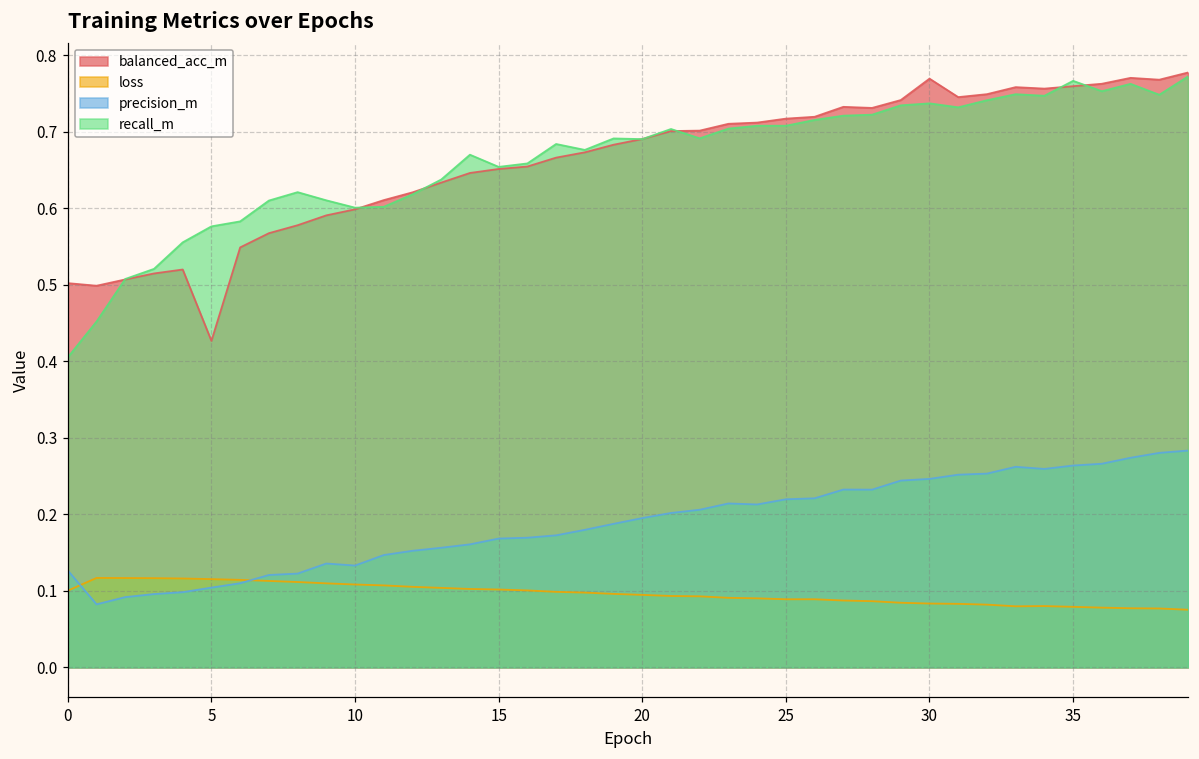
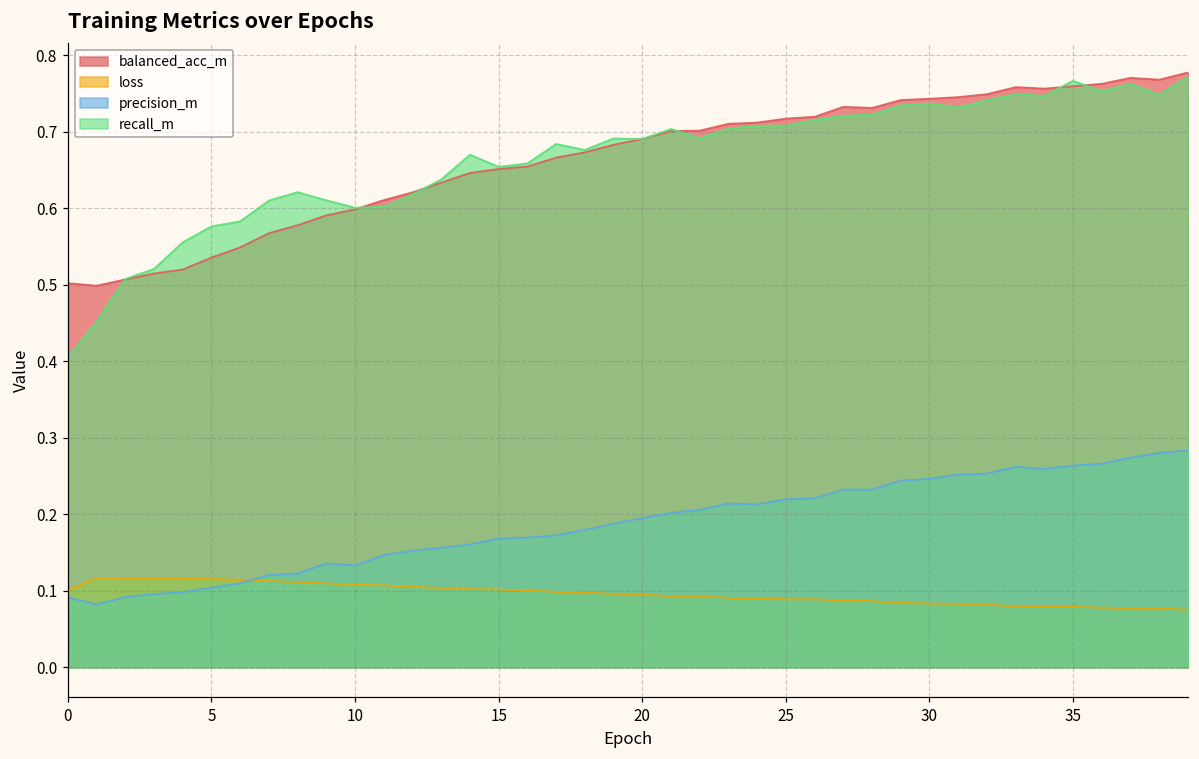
precision_m, 0: 0.13 -> 0.09
balanced_acc_m, 5: 0.43 -> 0.54
balanced_acc_m, 30: 0.77 -> 0.74
